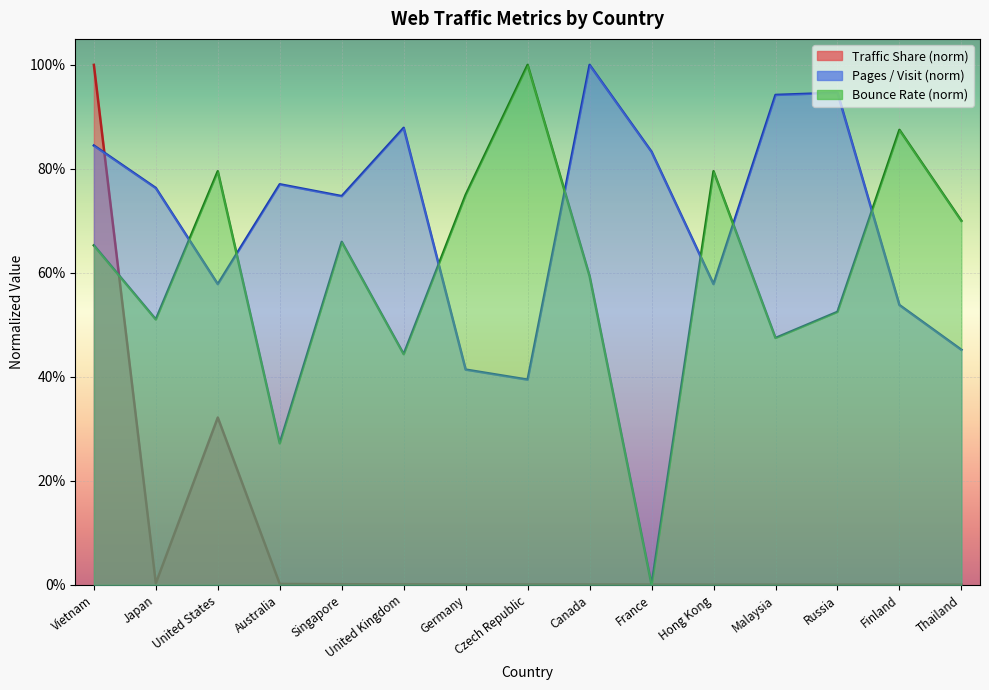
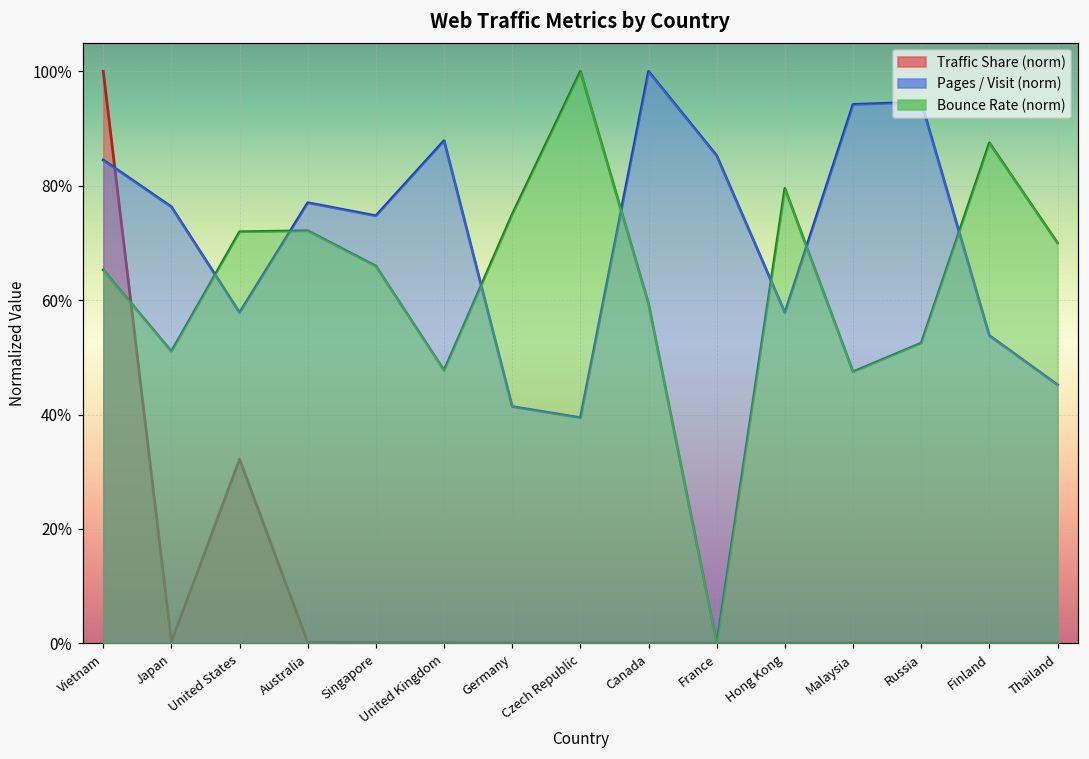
Bounce Rate (norm), United States: 80% -> 72%
Bounce Rate (norm), Australia: 27% -> 72%
Bounce Rate (norm), United Kingdom: 44% -> 48%
Pages / Visit (norm), France: 83% -> 85%
